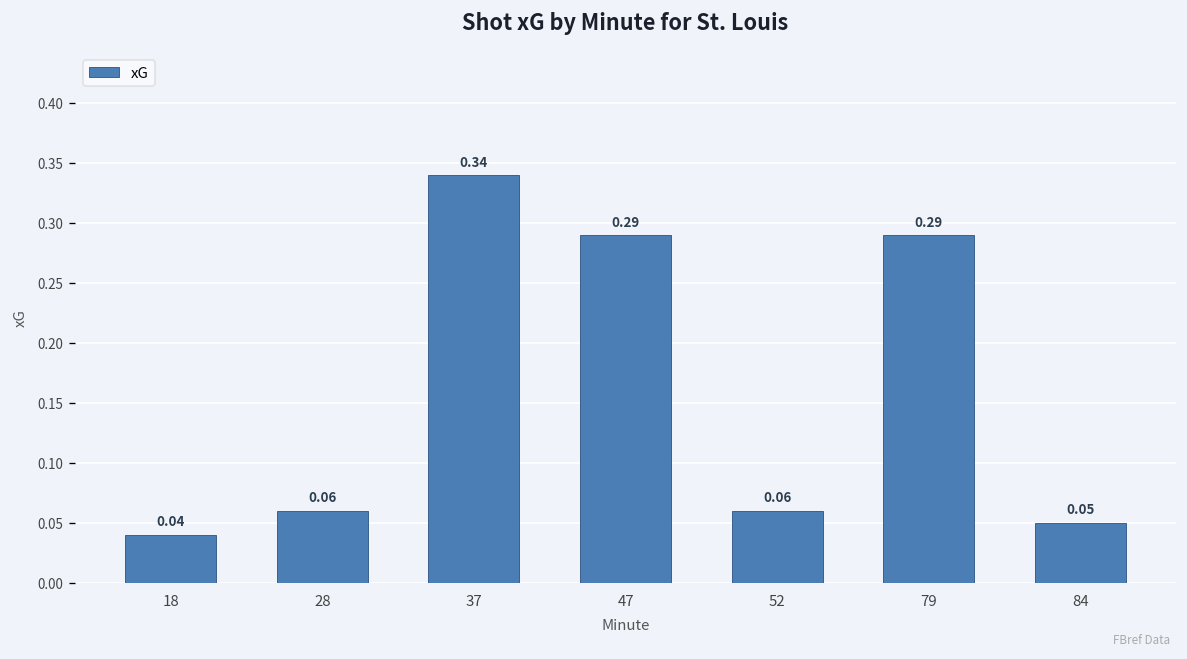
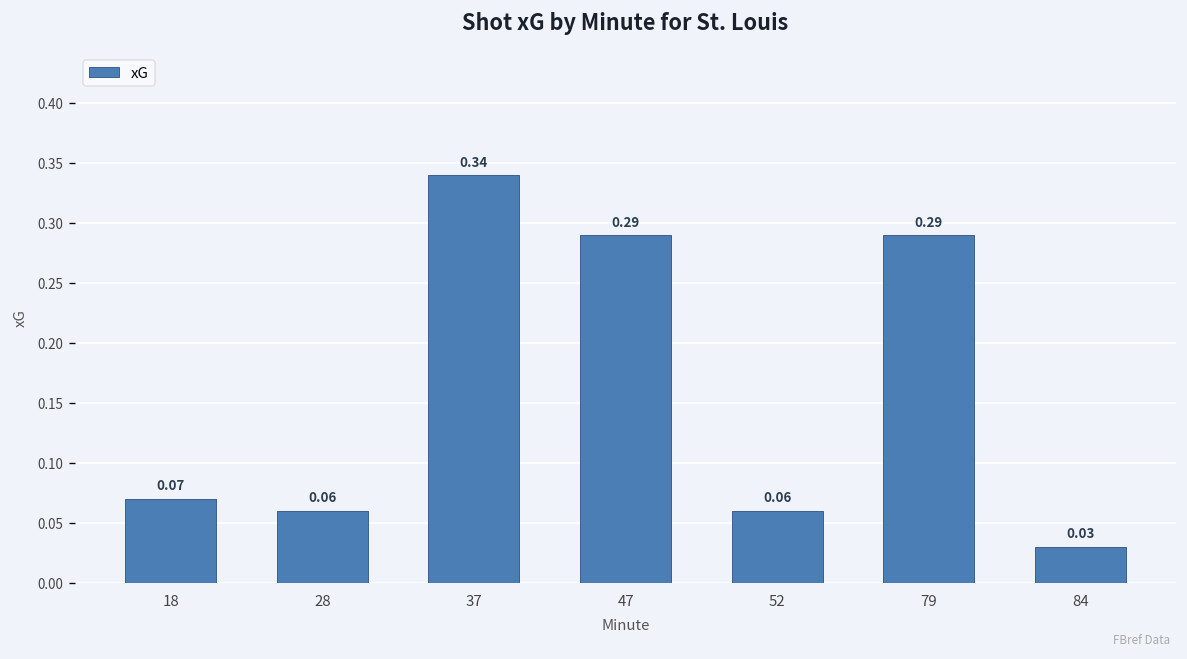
18: 0.04 -> 0.07
84: 0.05 -> 0.03
